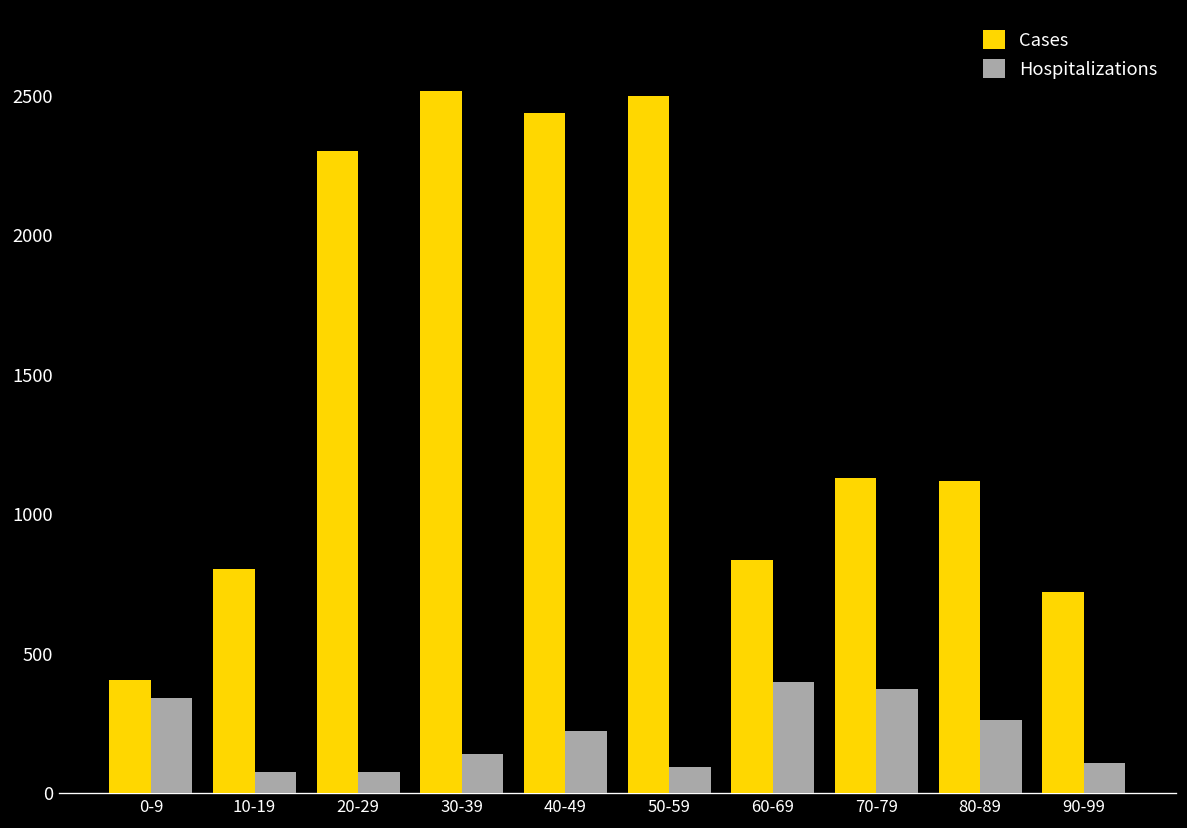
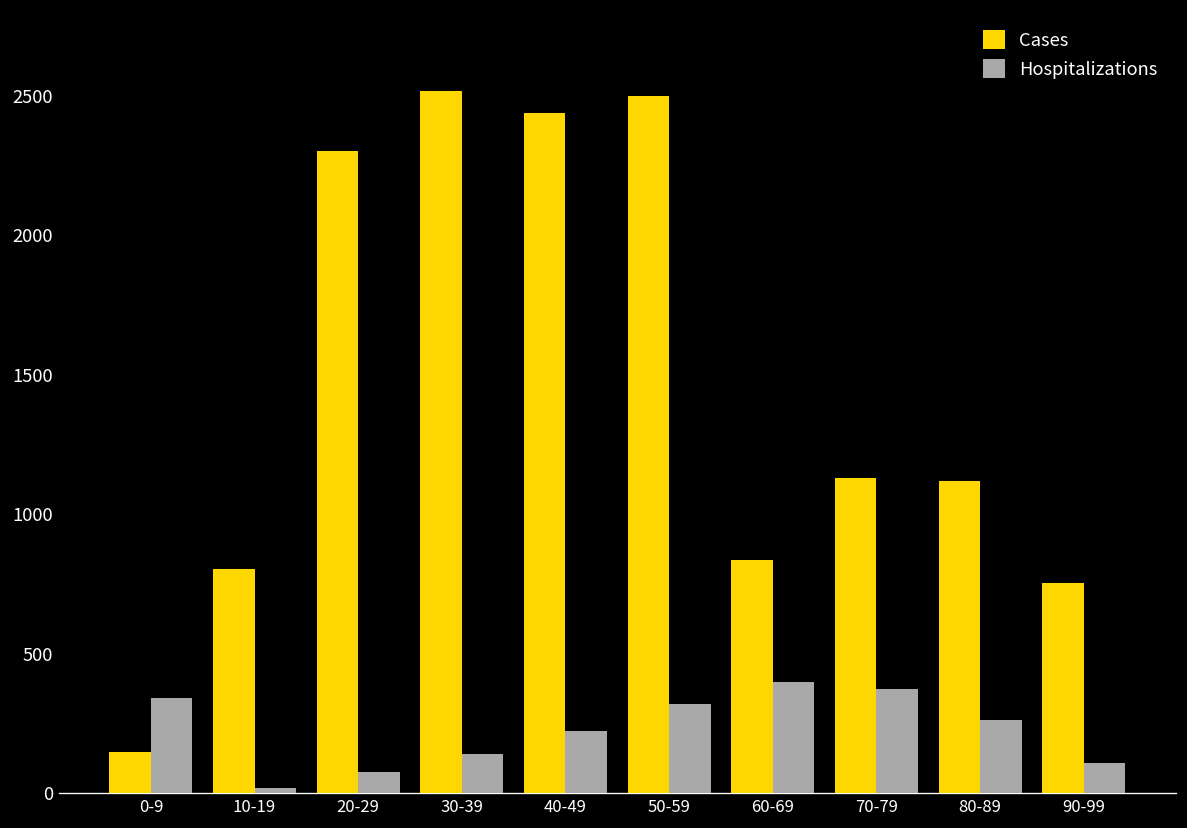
Cases, 0-9: 410 -> 150
Hospitalizations, 10-19: 80 -> 20
Hospitalizations, 50-59: 100 -> 320
Cases, 90-99: 720 -> 760
